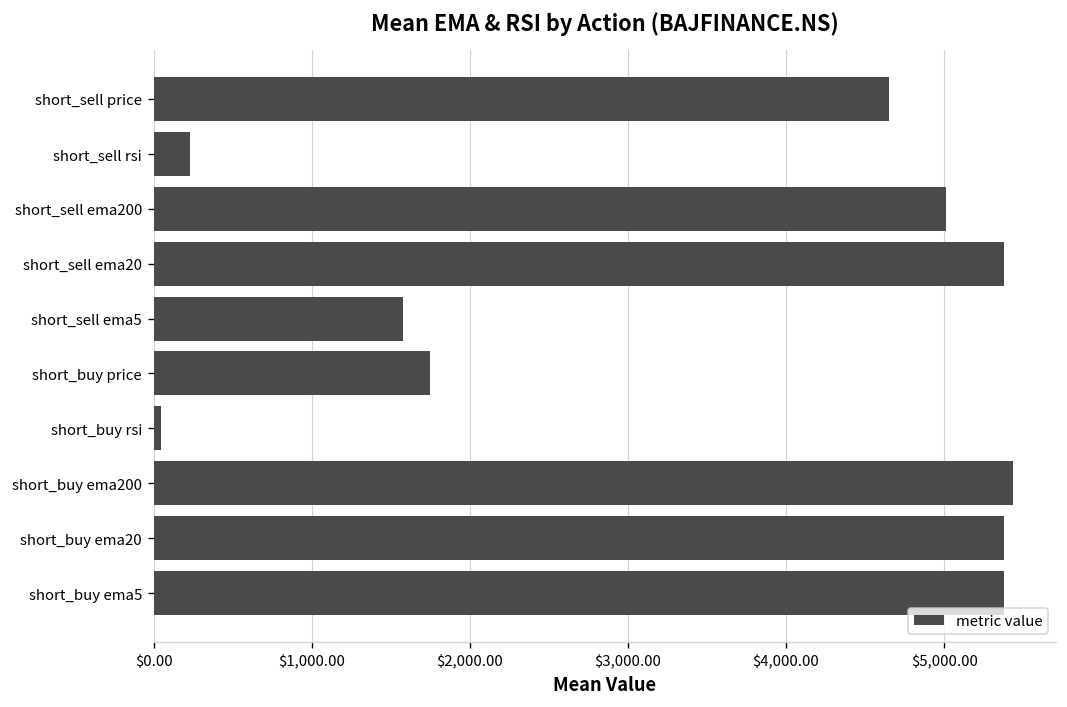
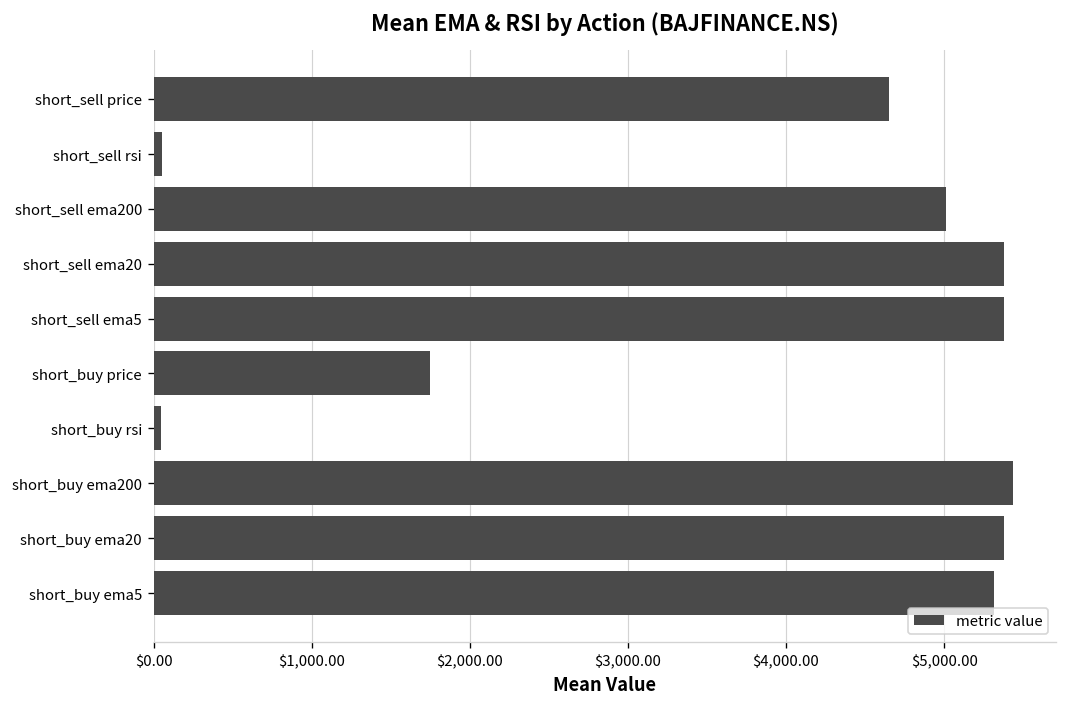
short_sell rsi: $230 -> $60
short_sell ema5: $1,580 -> $5,380
short_buy ema5: $5,380 -> $5,320
